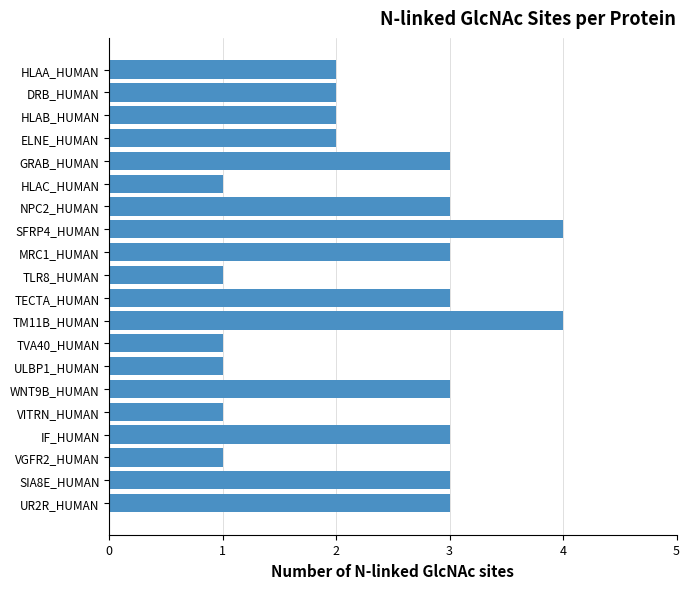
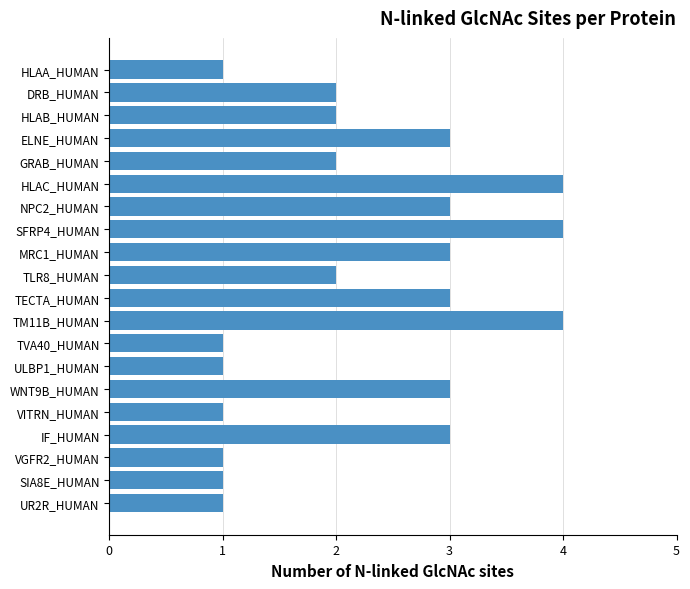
HLAA_HUMAN: 2 -> 1
ELNE_HUMAN: 2 -> 3
GRAB_HUMAN: 3 -> 2
HLAC_HUMAN: 1 -> 4
TLR8_HUMAN: 1 -> 2
SIA8E_HUMAN: 3 -> 1
UR2R_HUMAN: 3 -> 1
